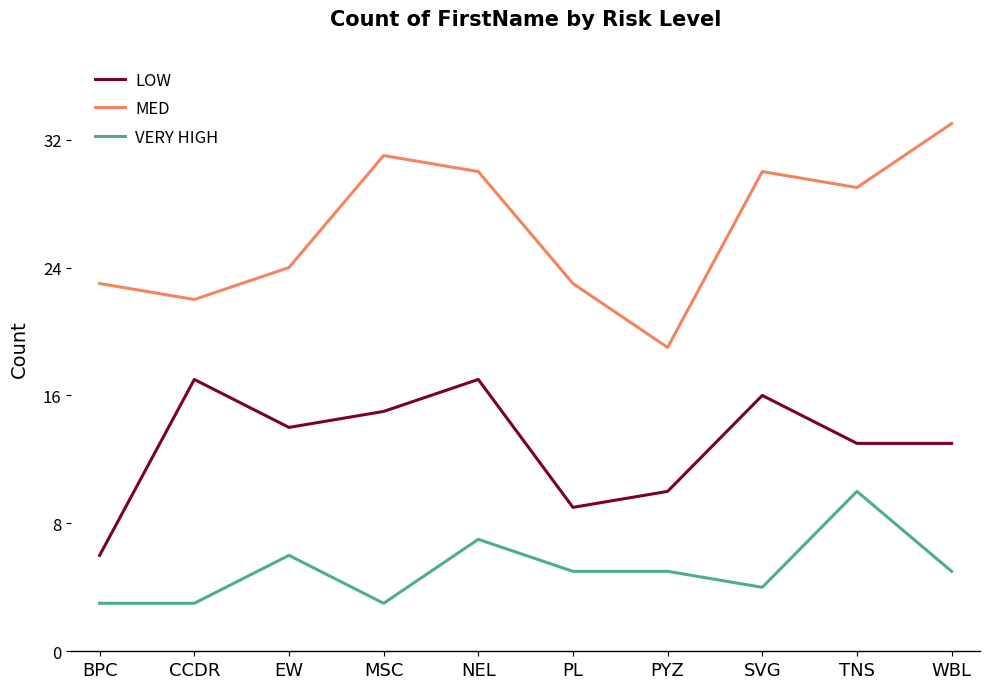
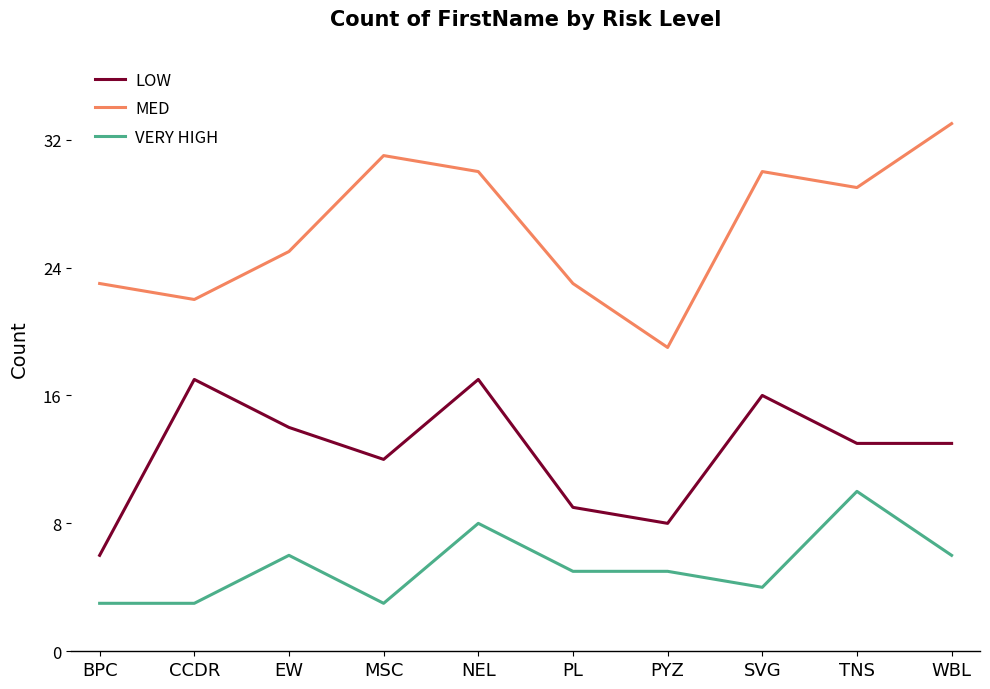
MED, EW: 24 -> 25
LOW, MSC: 15 -> 12
VERY HIGH, NEL: 7 -> 8
LOW, PYZ: 10 -> 8
VERY HIGH, WBL: 5 -> 6
